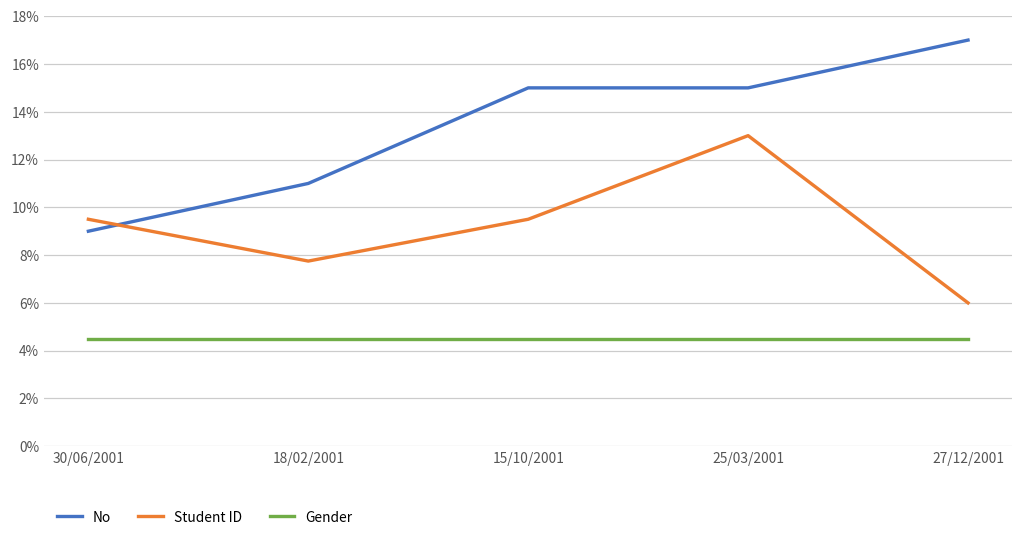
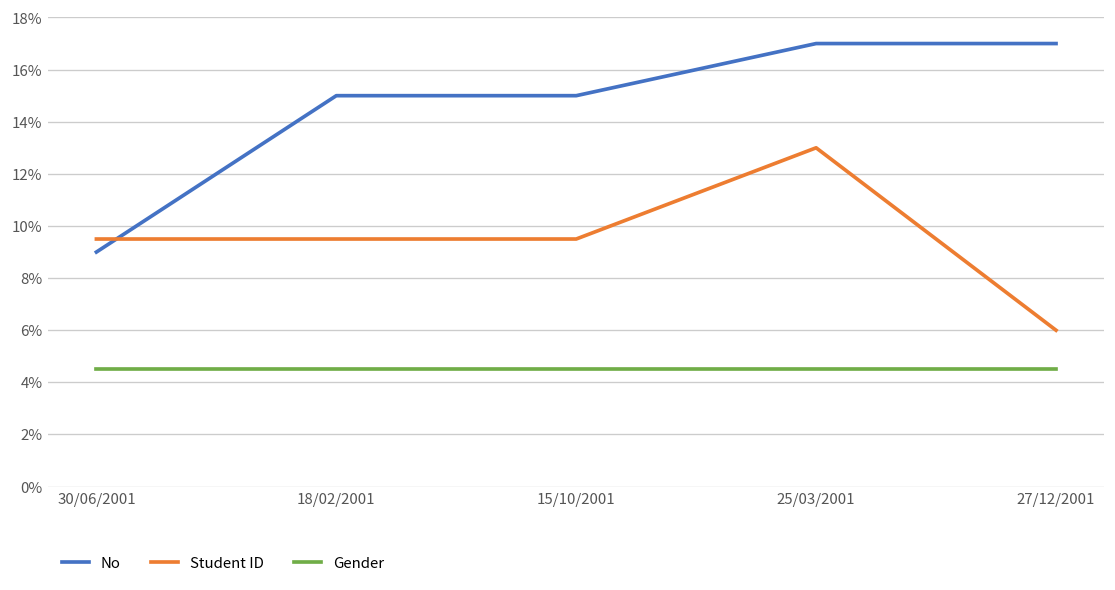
No, 18/02/2001: 11.0% -> 15.0%
Student ID, 18/02/2001: 7.8% -> 9.5%
No, 25/03/2001: 15.0% -> 17.0%
